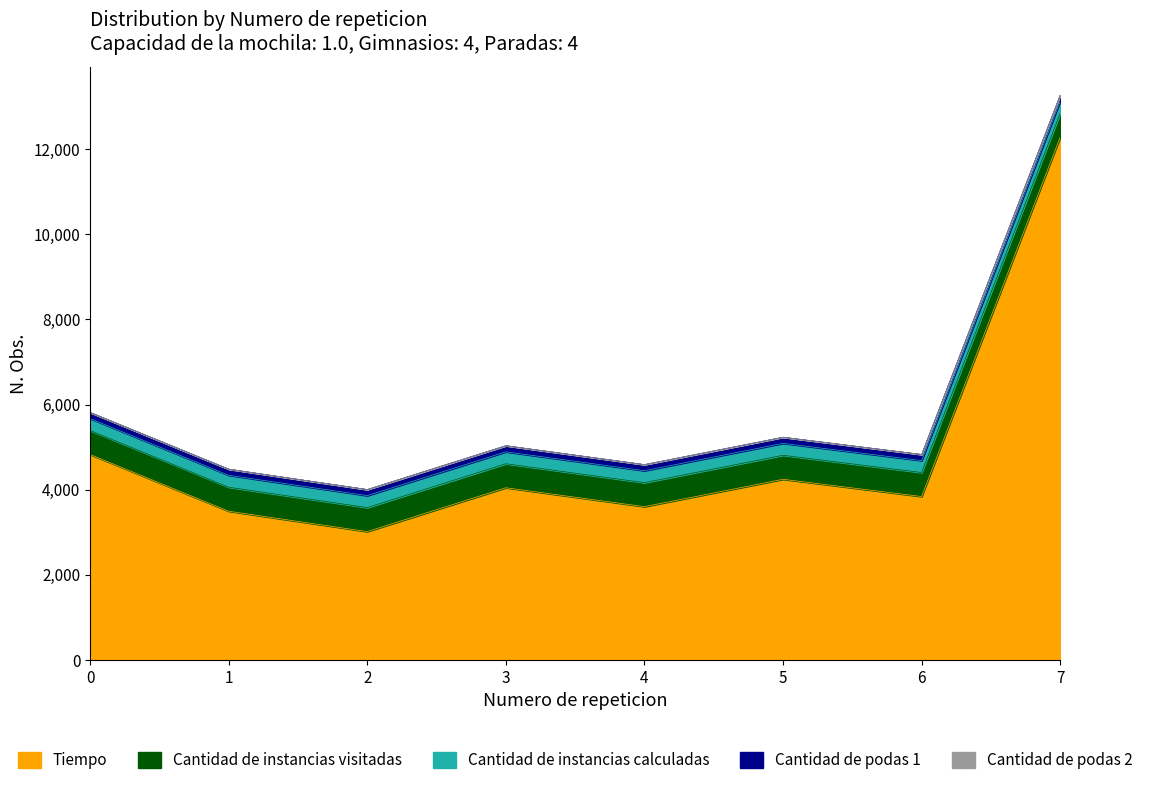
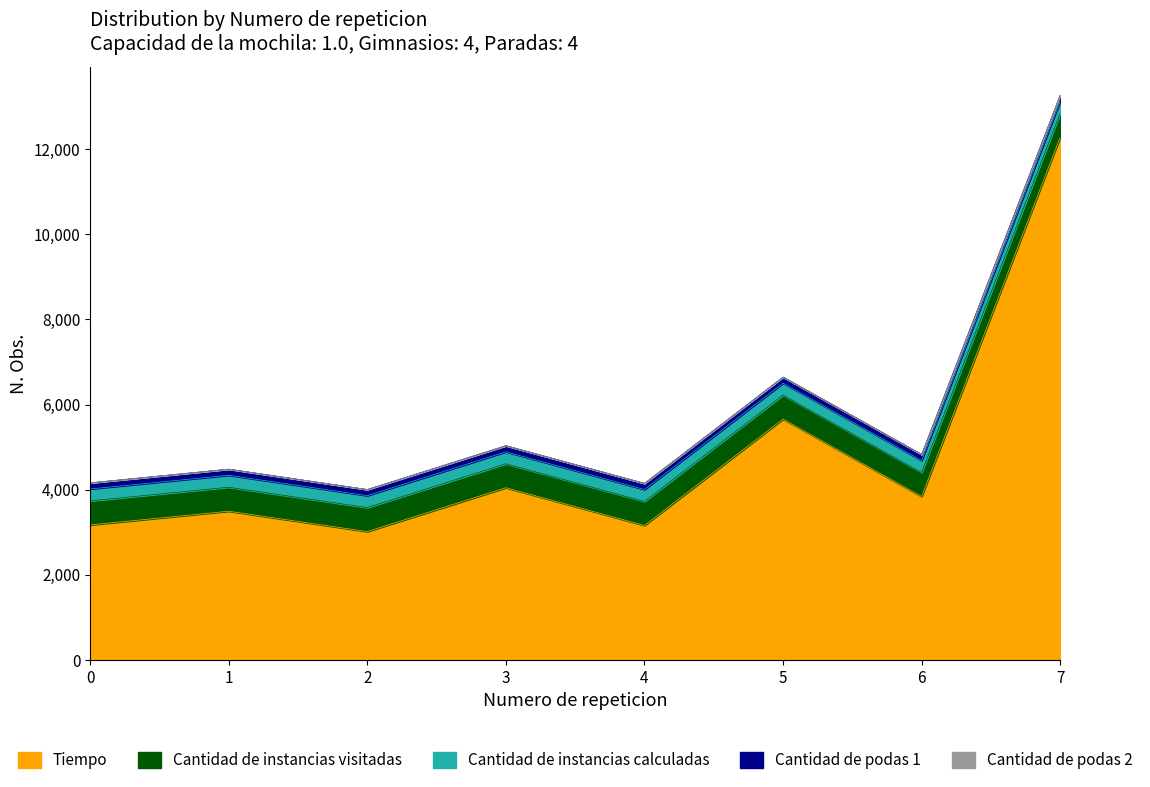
Tiempo, 0: 4,800 -> 3,200
Tiempo, 4: 3,600 -> 3,200
Tiempo, 5: 4,200 -> 5,700
